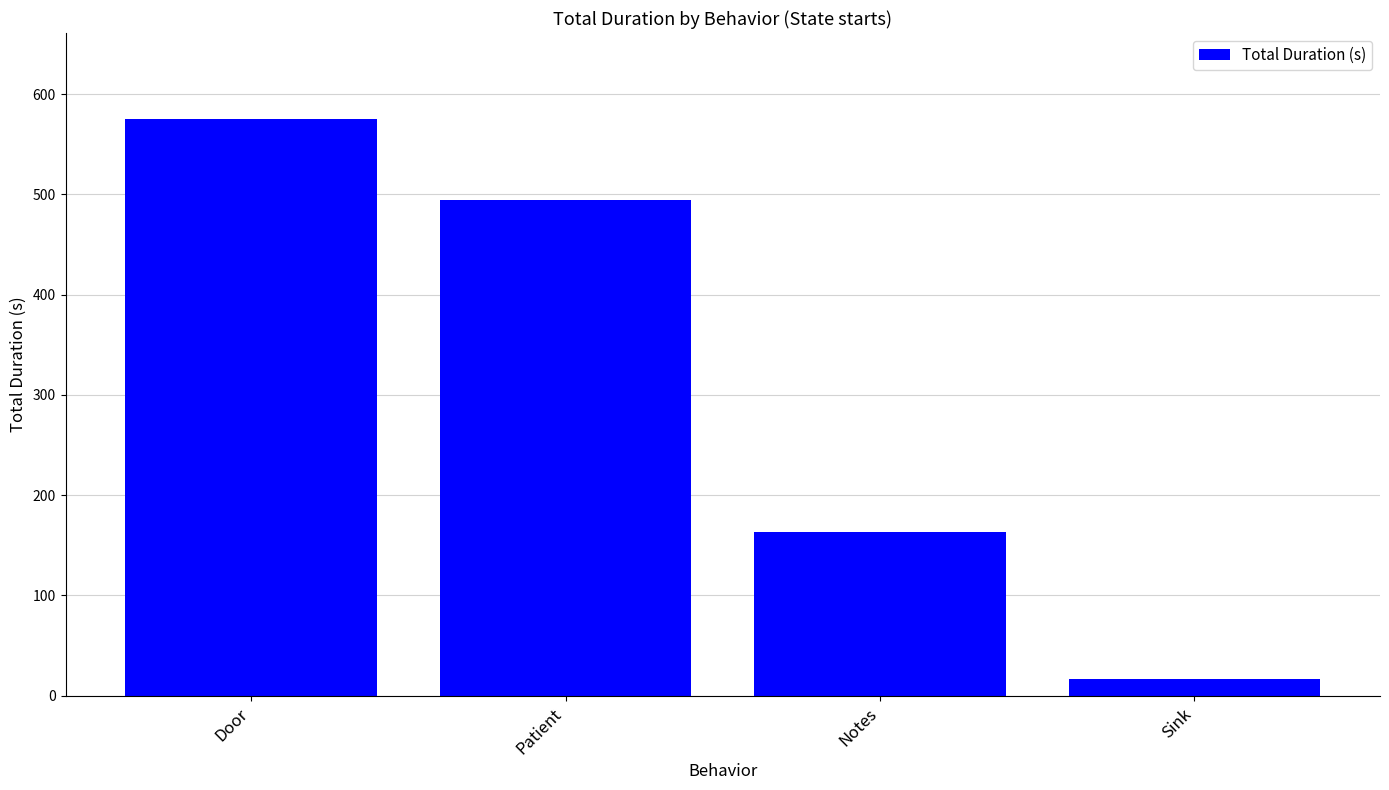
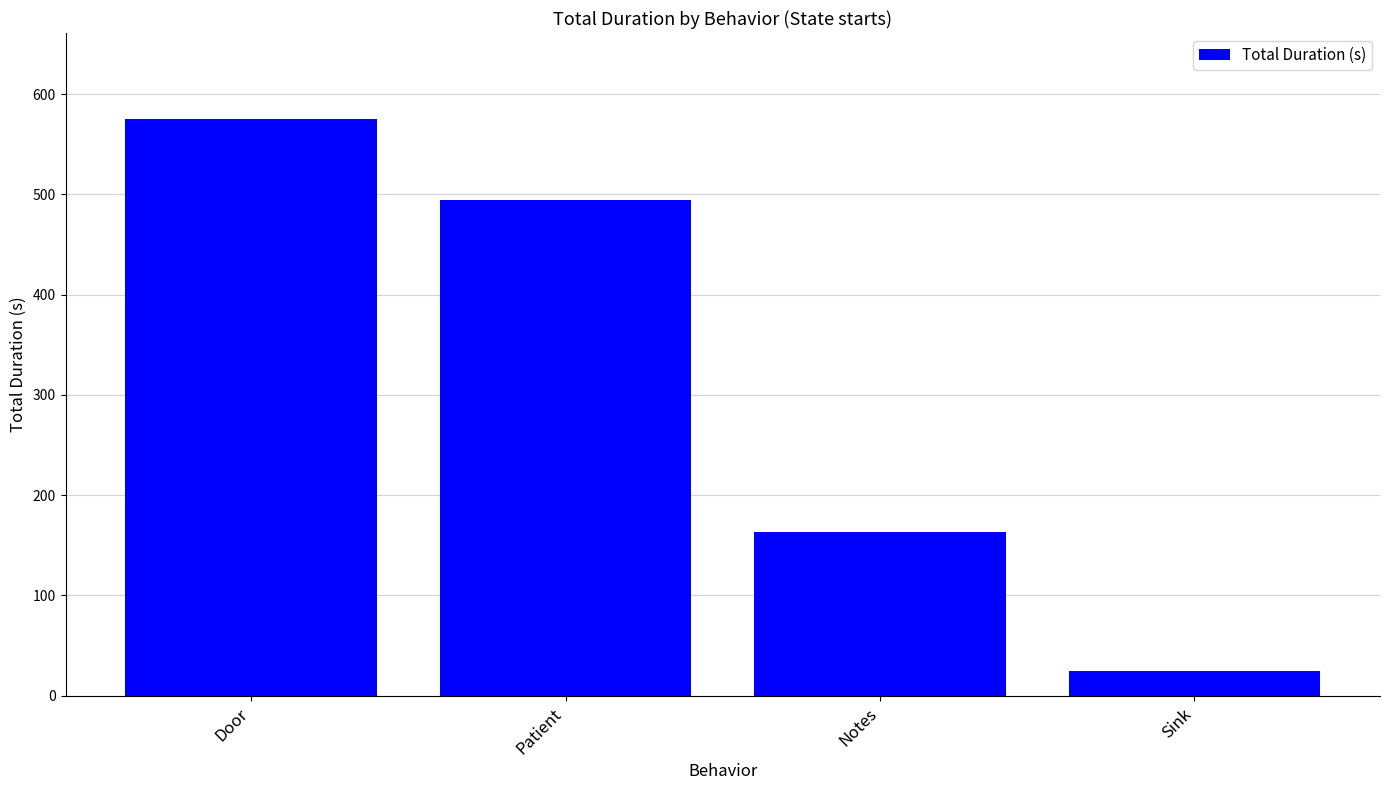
Sink: 17 -> 25
